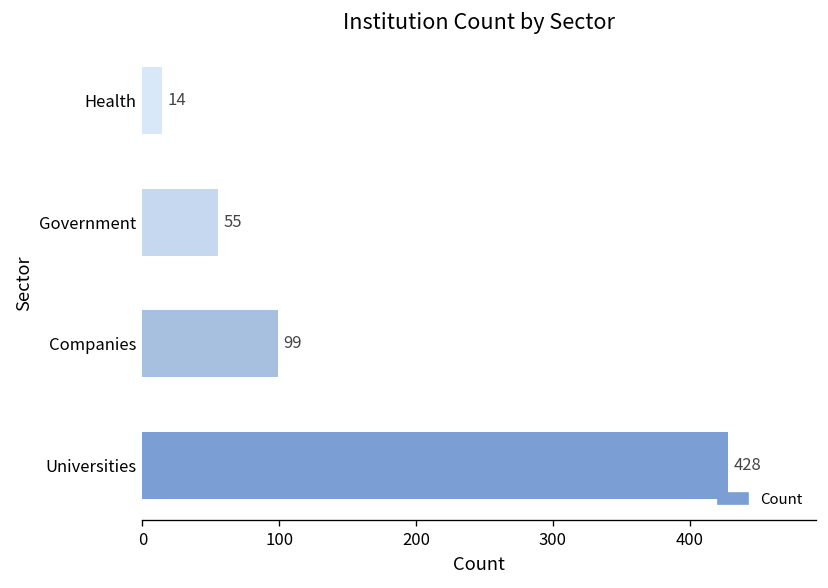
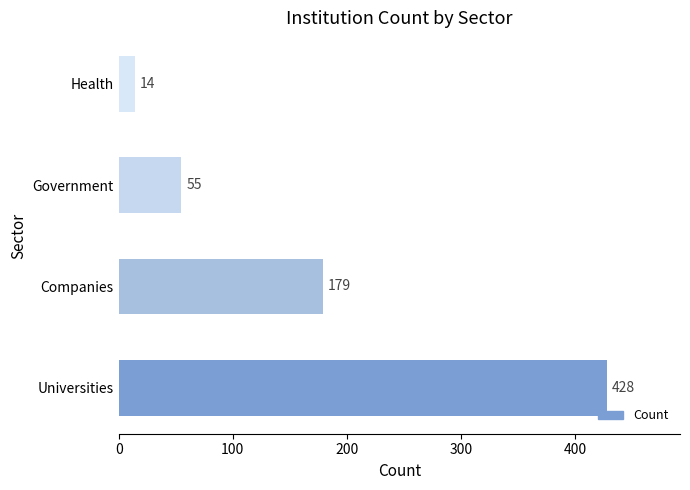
Companies: 99 -> 179
